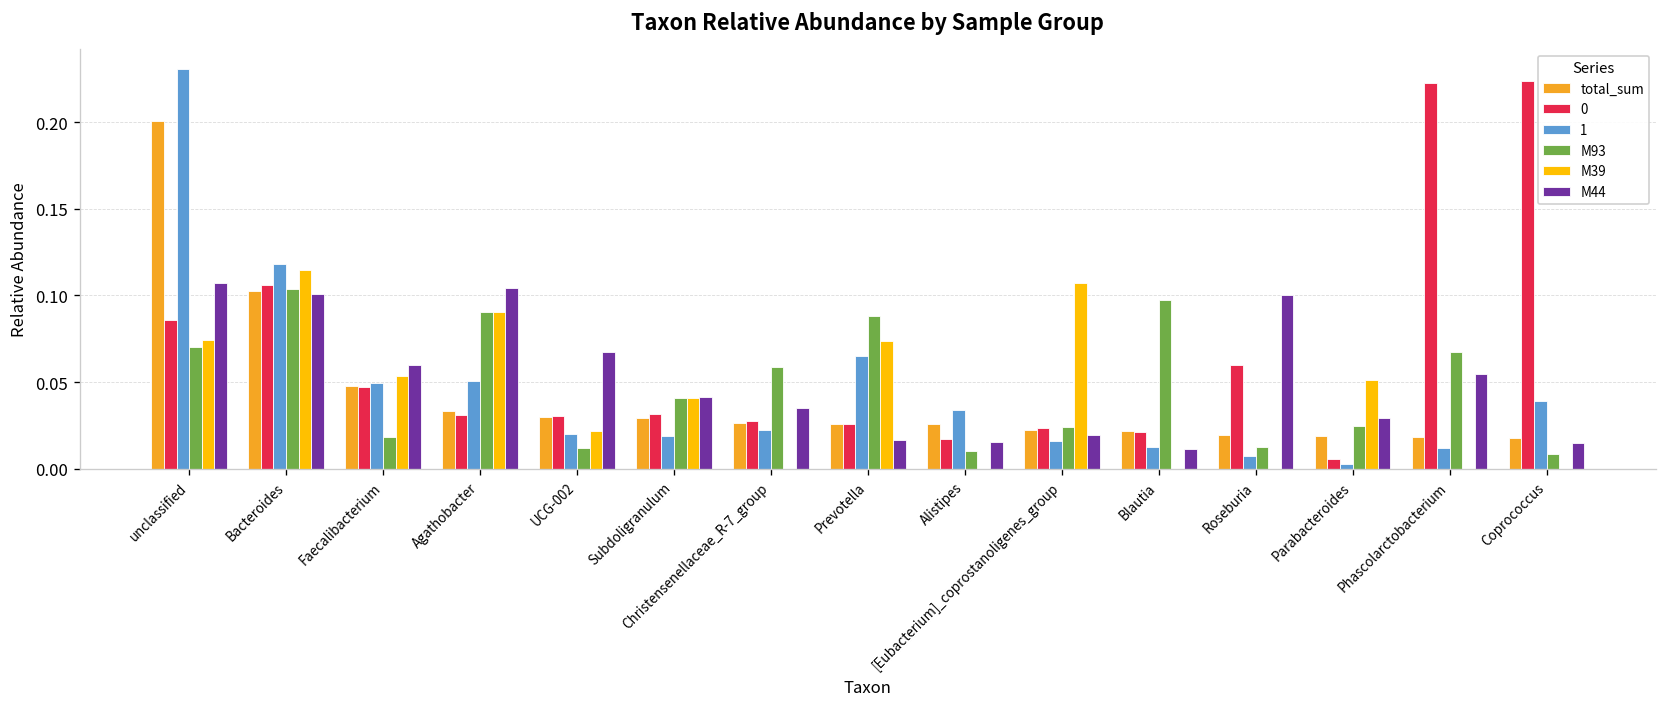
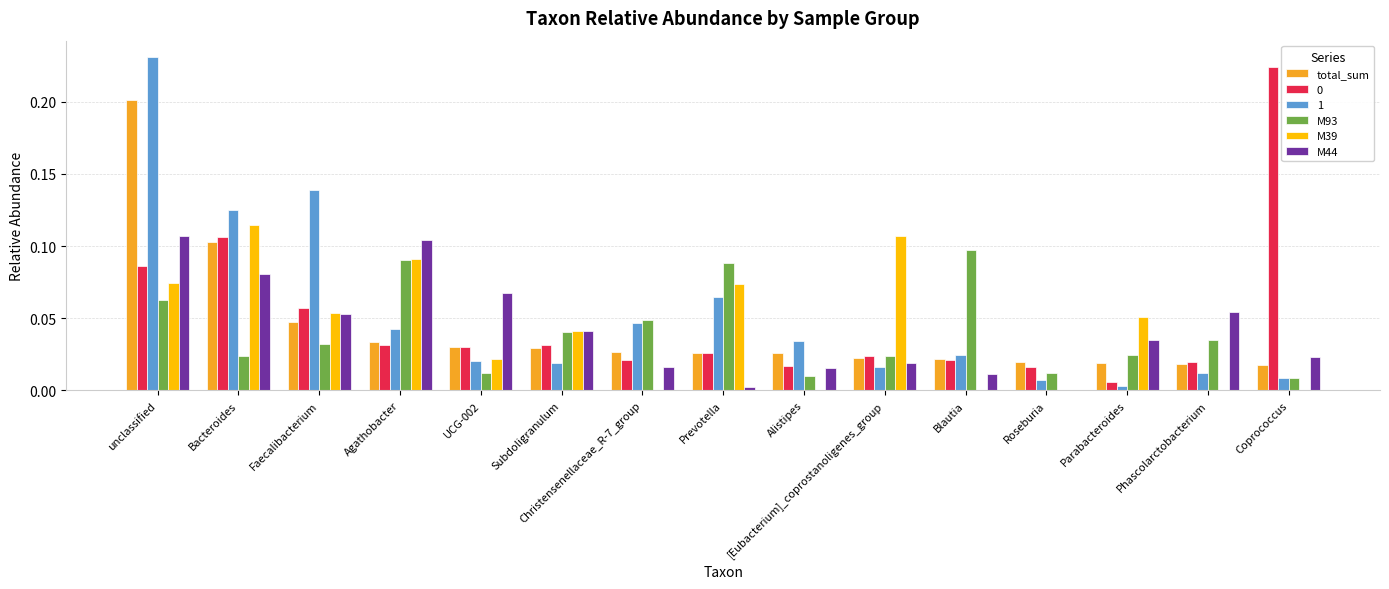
M93, unclassified: 0.070 -> 0.063
1, Bacteroides: 0.118 -> 0.125
M93, Bacteroides: 0.104 -> 0.024
M44, Bacteroides: 0.101 -> 0.081
0, Faecalibacterium: 0.047 -> 0.057
1, Faecalibacterium: 0.049 -> 0.139
M93, Faecalibacterium: 0.019 -> 0.032
M44, Faecalibacterium: 0.060 -> 0.053
1, Agathobacter: 0.050 -> 0.043
0, Christensenellaceae_R-7_group: 0.027 -> 0.021
1, Christensenellaceae_R-7_group: 0.022 -> 0.047
M93, Christensenellaceae_R-7_group: 0.059 -> 0.049
M44, Christensenellaceae_R-7_group: 0.035 -> 0.016
M44, Prevotella: 0.017 -> 0.002
1, Blautia: 0.013 -> 0.025
0, Roseburia: 0.060 -> 0.016
M44, Roseburia: 0.1 -> 0.0
M44, Parabacteroides: 0.029 -> 0.035
0, Phascolarctobacterium: 0.223 -> 0.020
M93, Phascolarctobacterium: 0.067 -> 0.035
1, Coprococcus: 0.039 -> 0.009
M44, Coprococcus: 0.015 -> 0.023
